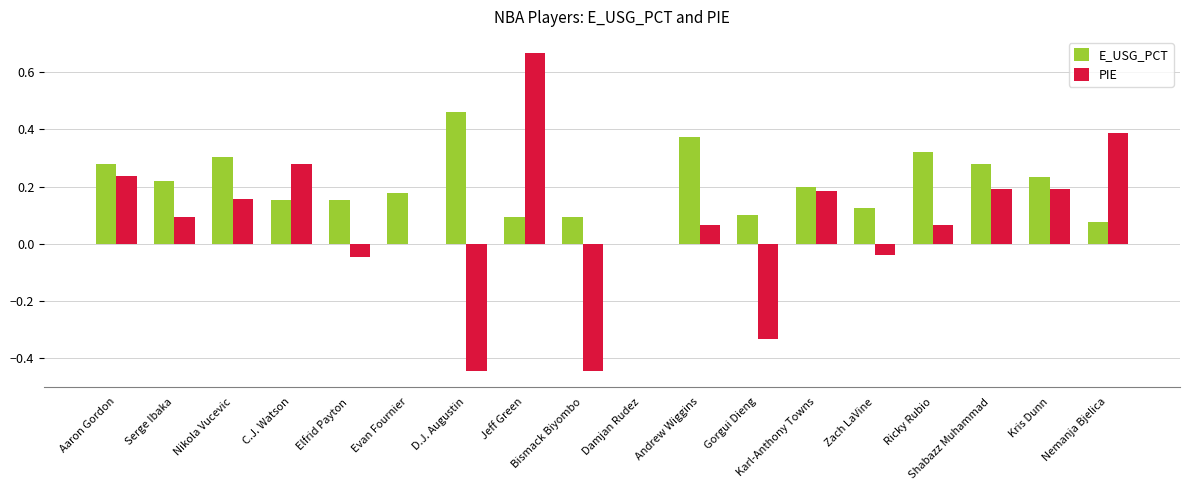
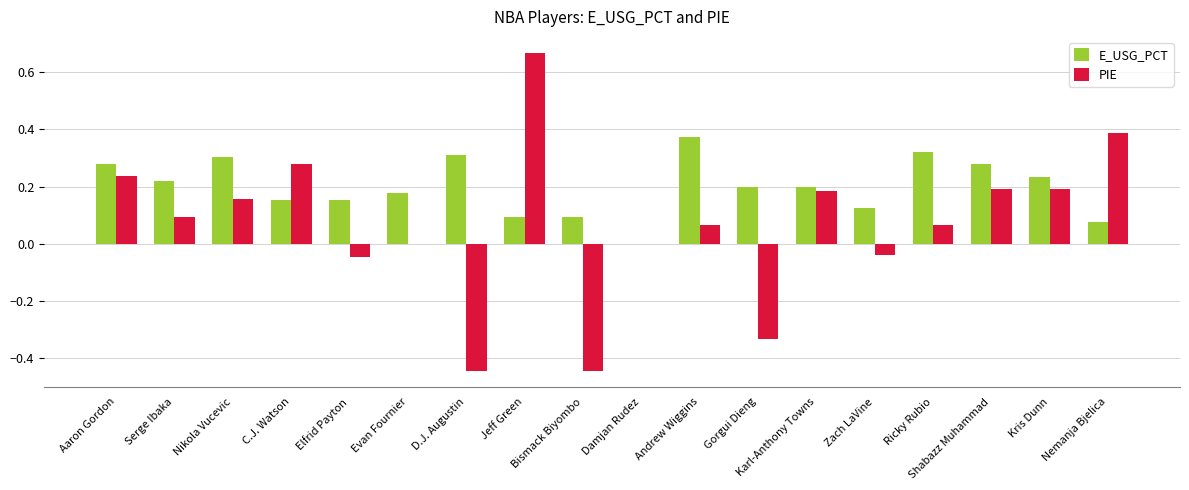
E_USG_PCT, D.J. Augustin: 0.46 -> 0.31
E_USG_PCT, Gorgui Dieng: 0.1 -> 0.2
